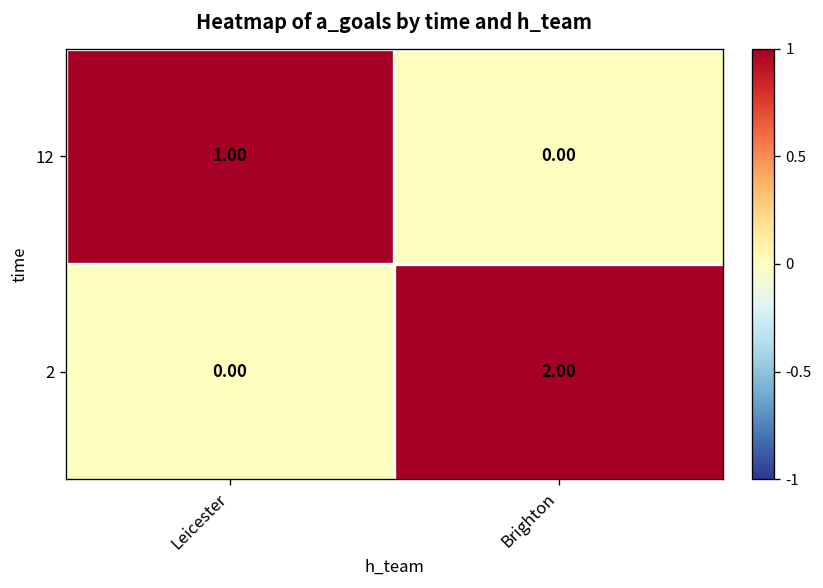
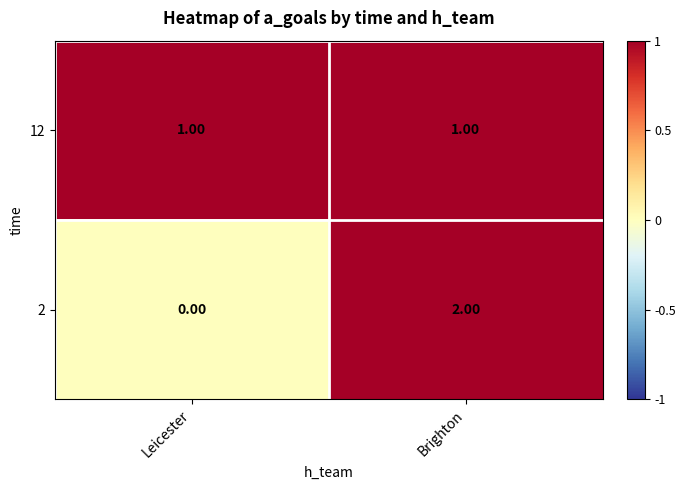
12, Brighton: 0.00 -> 1.00
